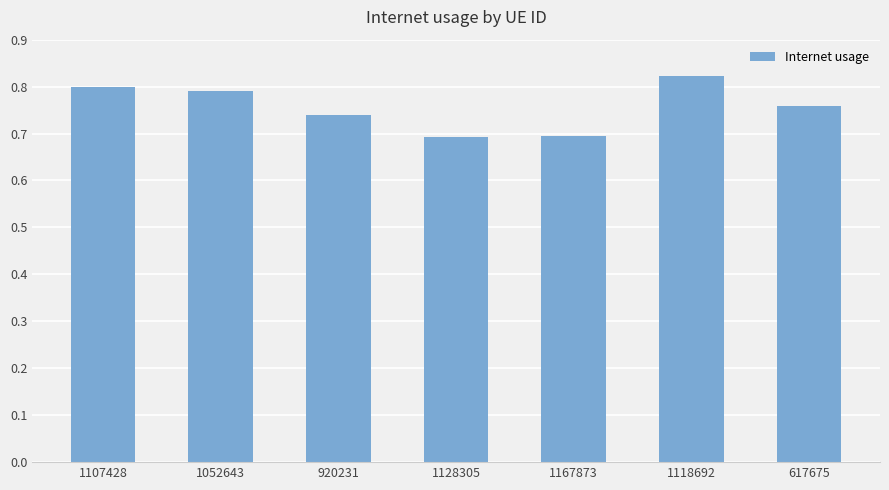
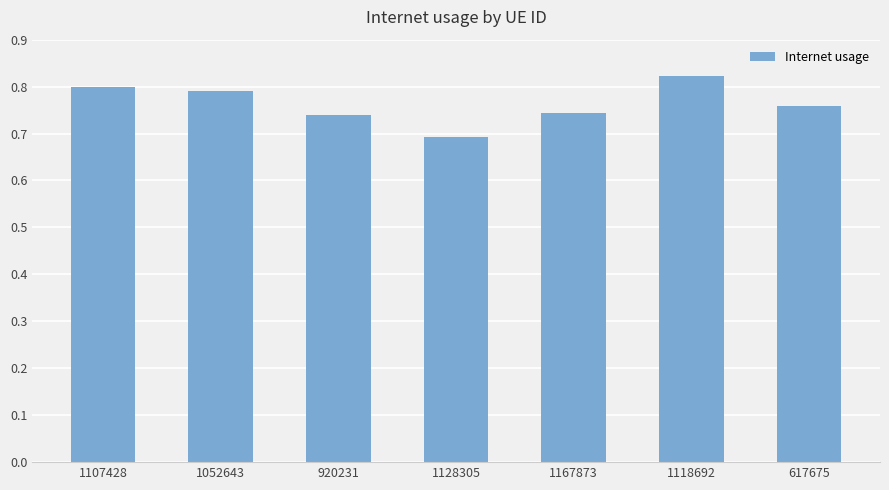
1167873: 0.69 -> 0.74
